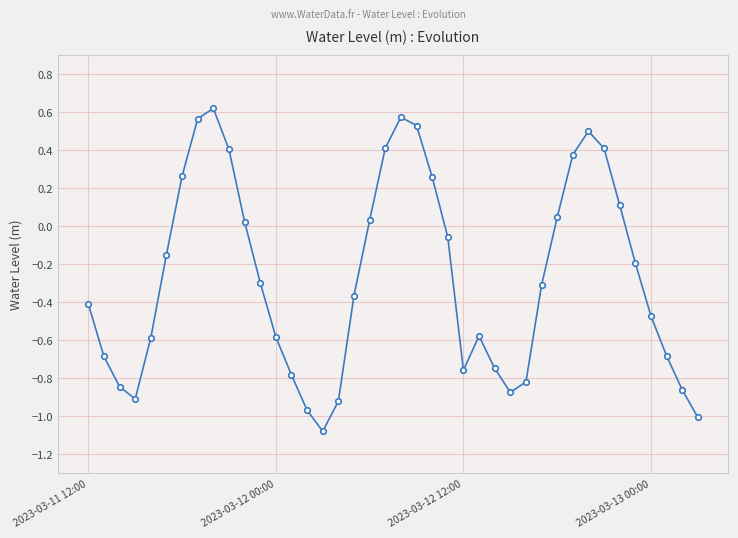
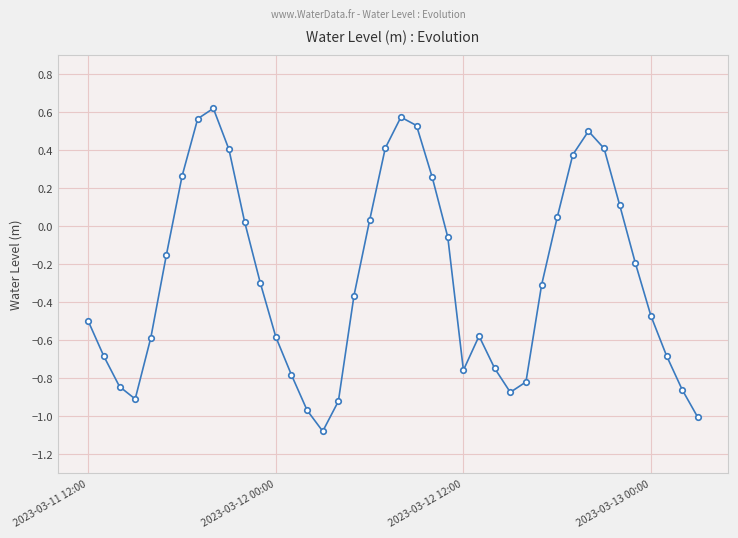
2023-03-11 12:00: -0.41 -> -0.50
